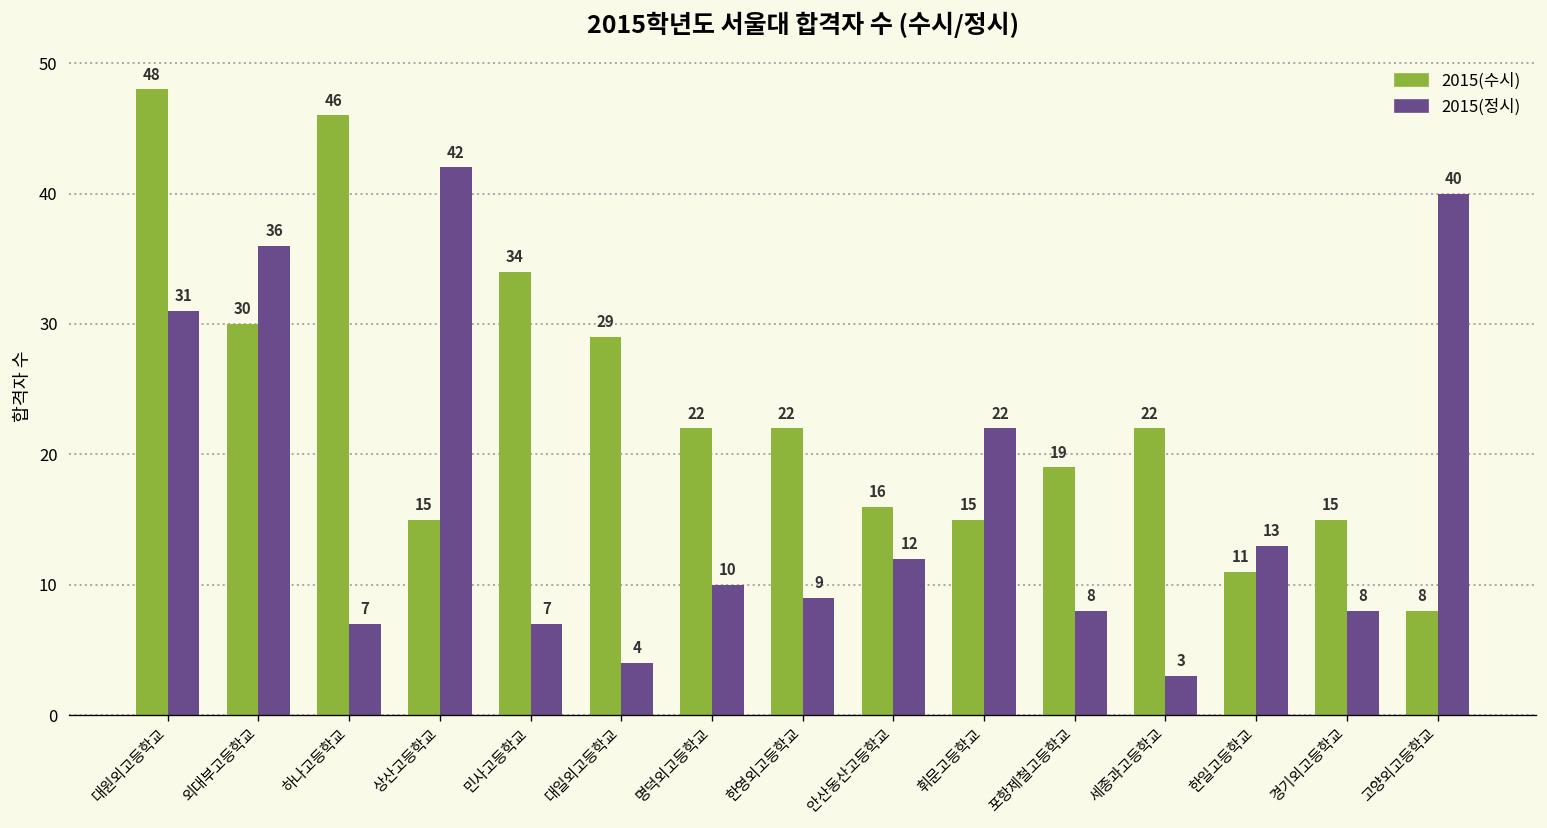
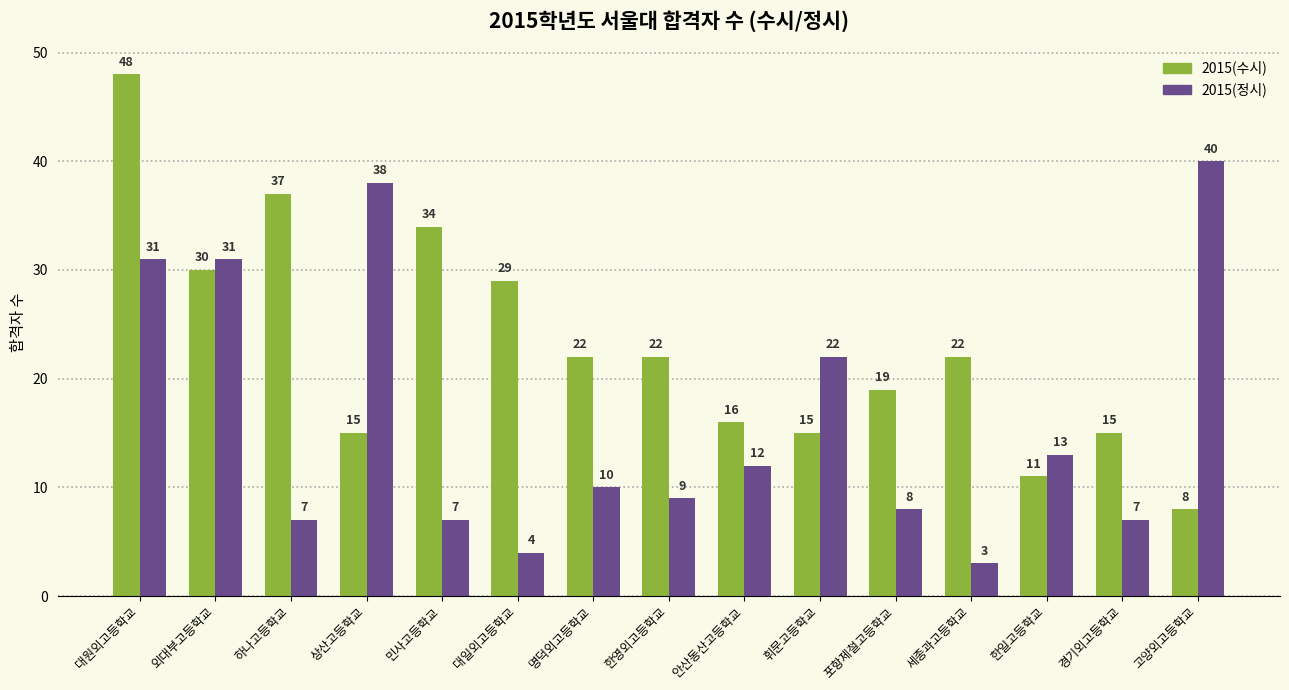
2015(정시), 외대부고등학교: 36 -> 31
2015(수시), 하나고등학교: 46 -> 37
2015(정시), 상산고등학교: 42 -> 38
2015(정시), 경기외고등학교: 8 -> 7
